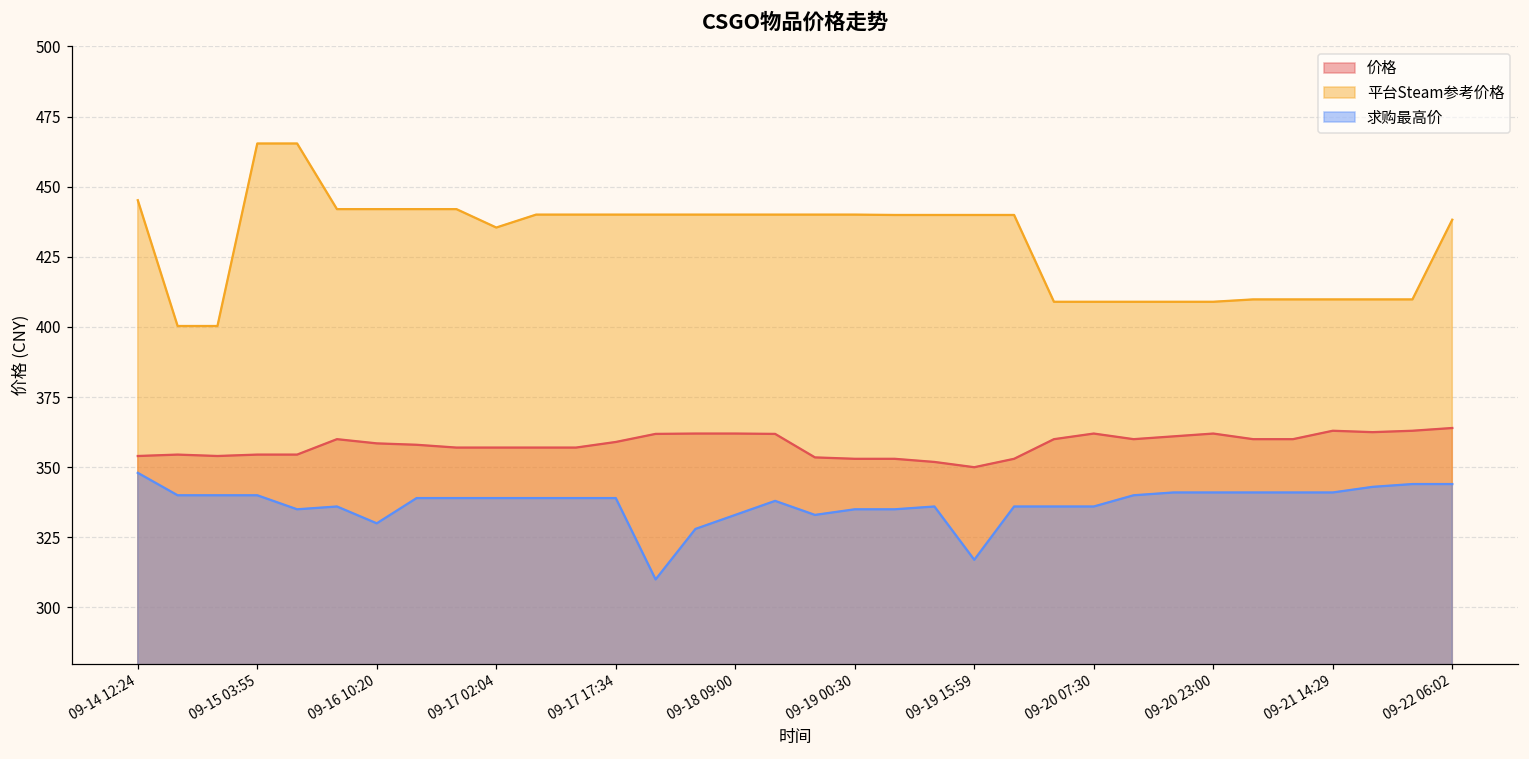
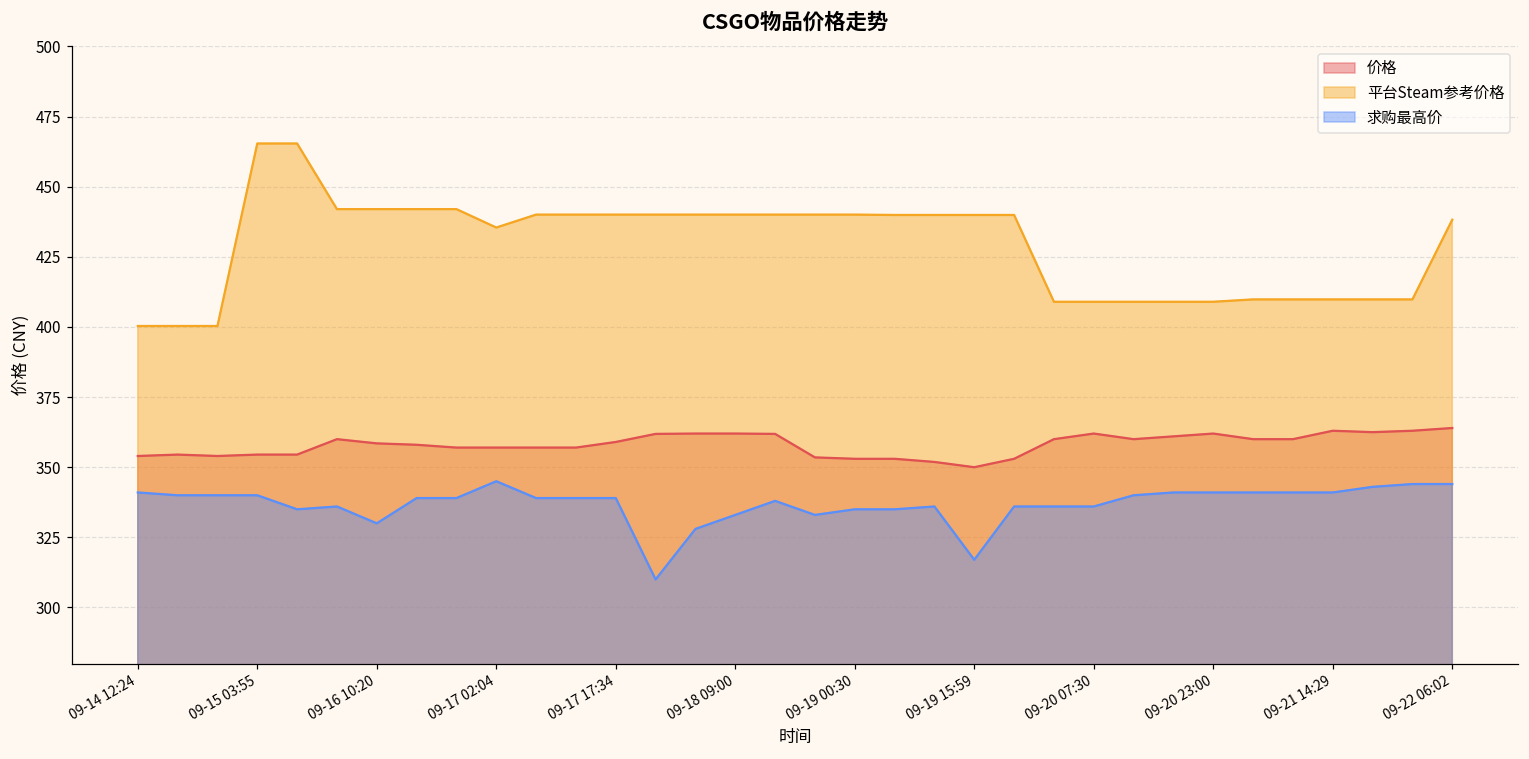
平台Steam参考价格, 09-14 12:24: 445 -> 400
求购最高价, 09-14 12:24: 348 -> 341
求购最高价, 09-17 02:04: 339 -> 345
